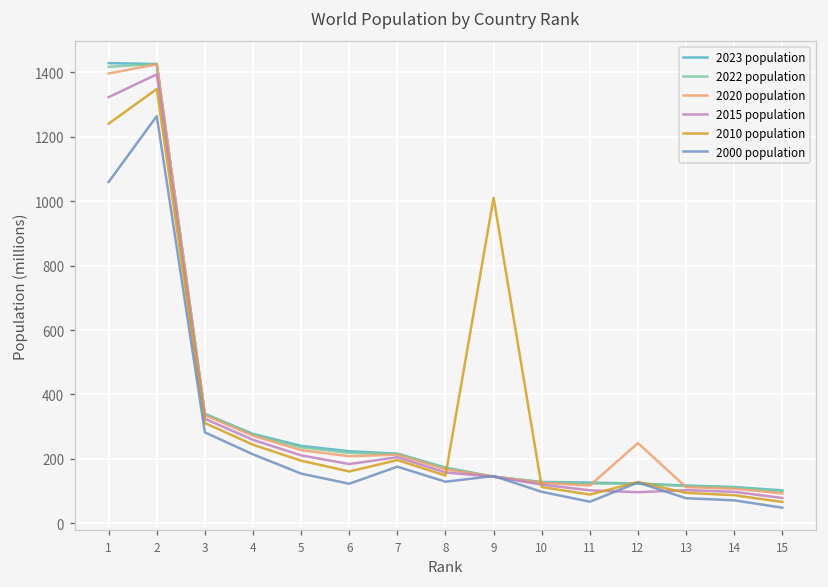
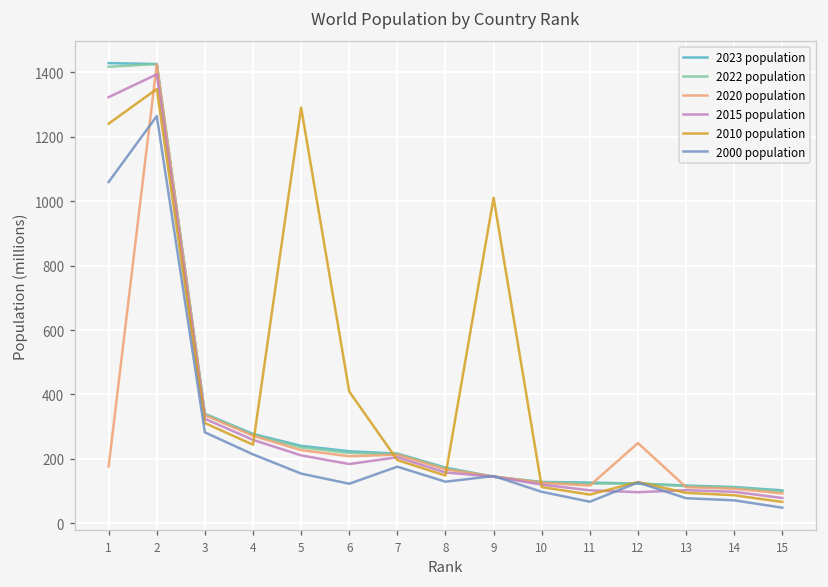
2020 population, 1: 1400 -> 180
2010 population, 5: 190 -> 1290
2010 population, 6: 160 -> 410
